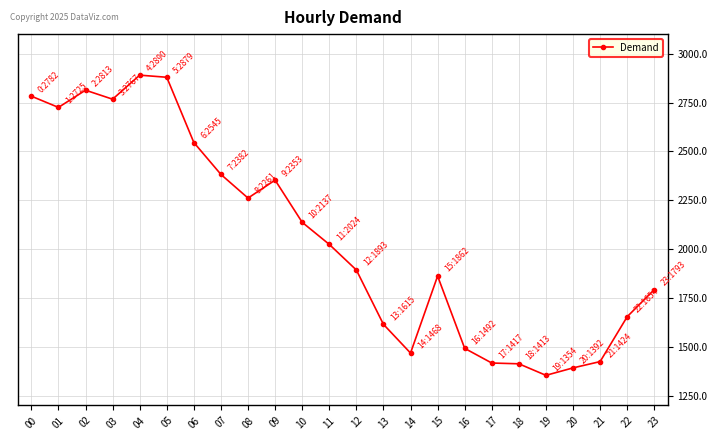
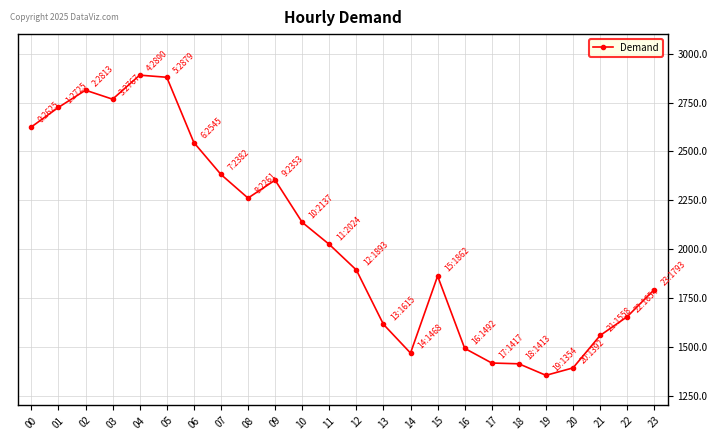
00: 2782 -> 2625
21: 1424 -> 1558
